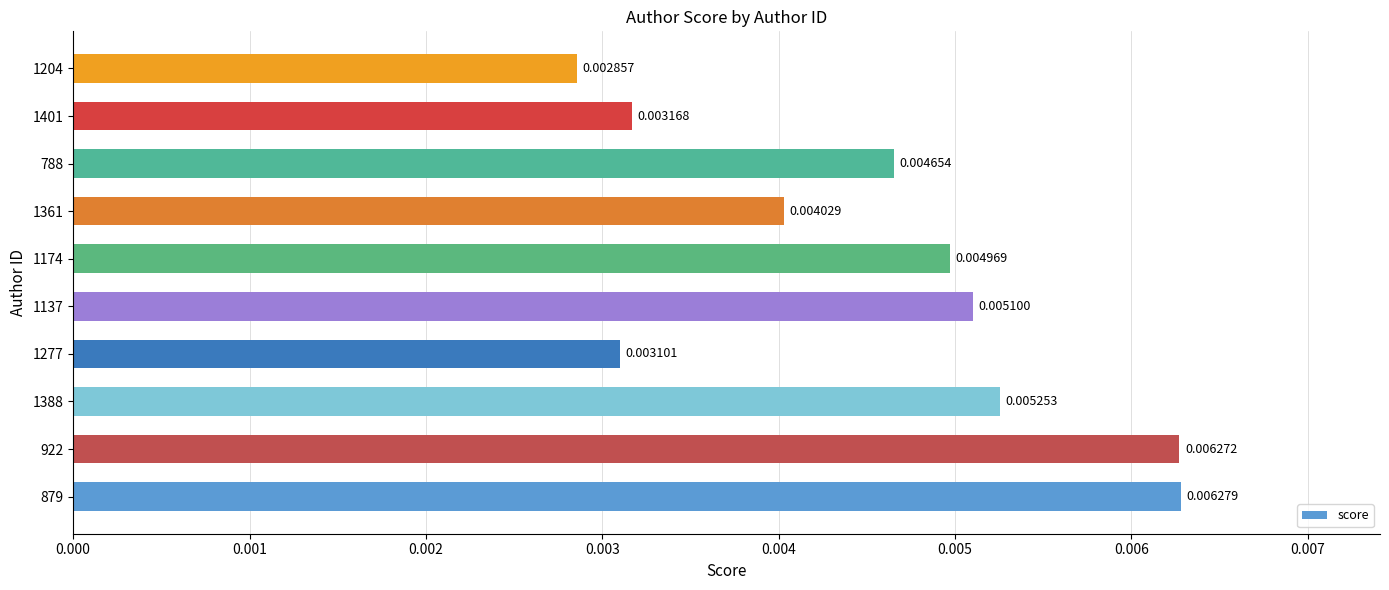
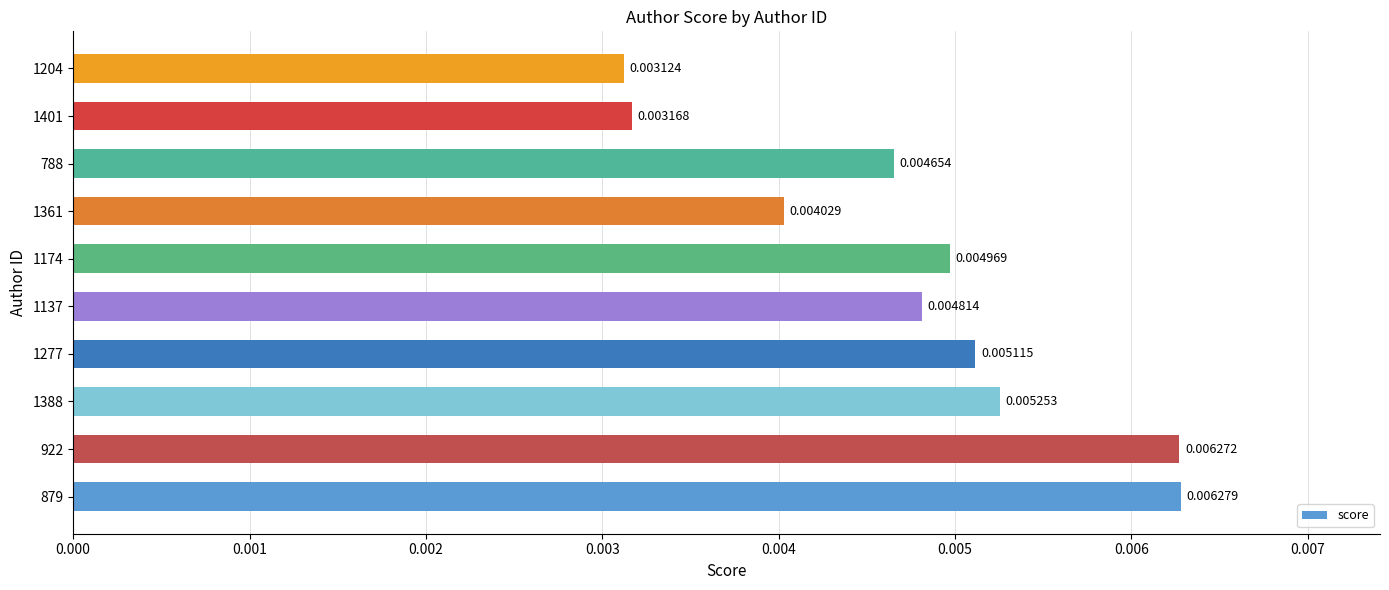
1204: 0.002857 -> 0.003124
1137: 0.005100 -> 0.004814
1277: 0.003101 -> 0.005115
